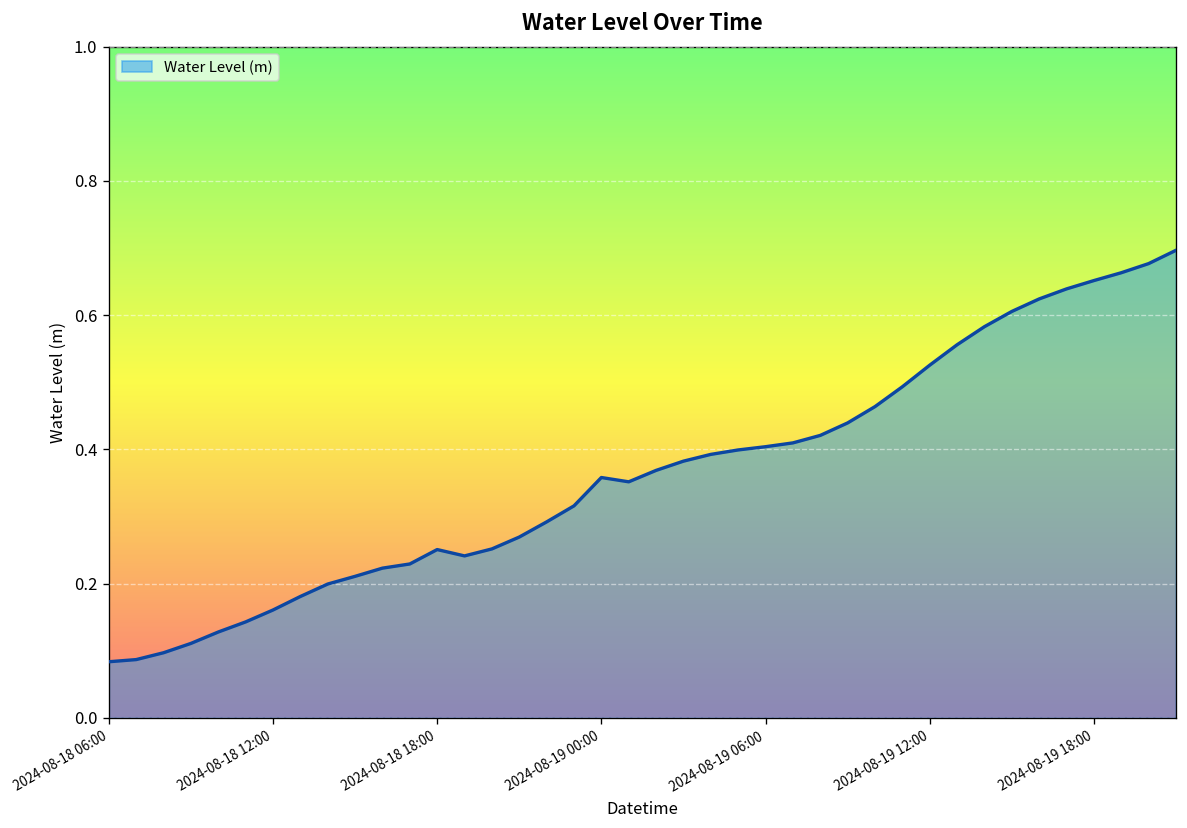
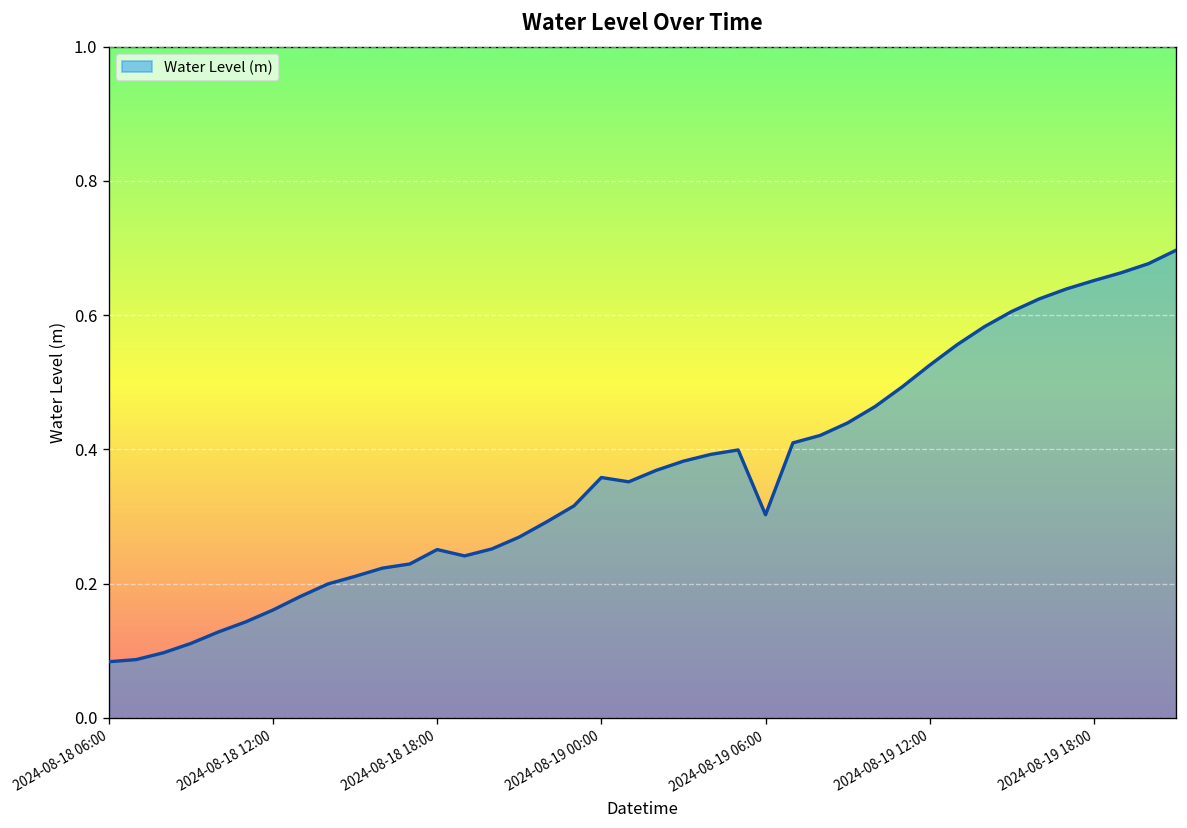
2024-08-19 06:00: 0.40 -> 0.30
